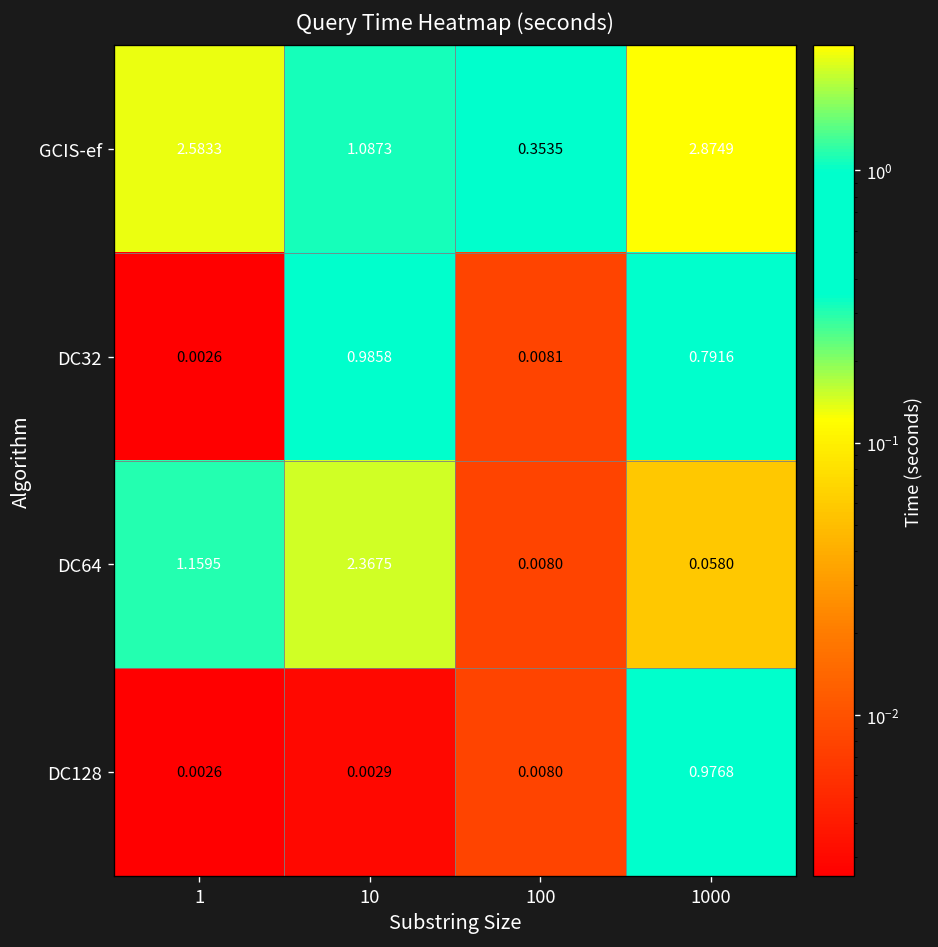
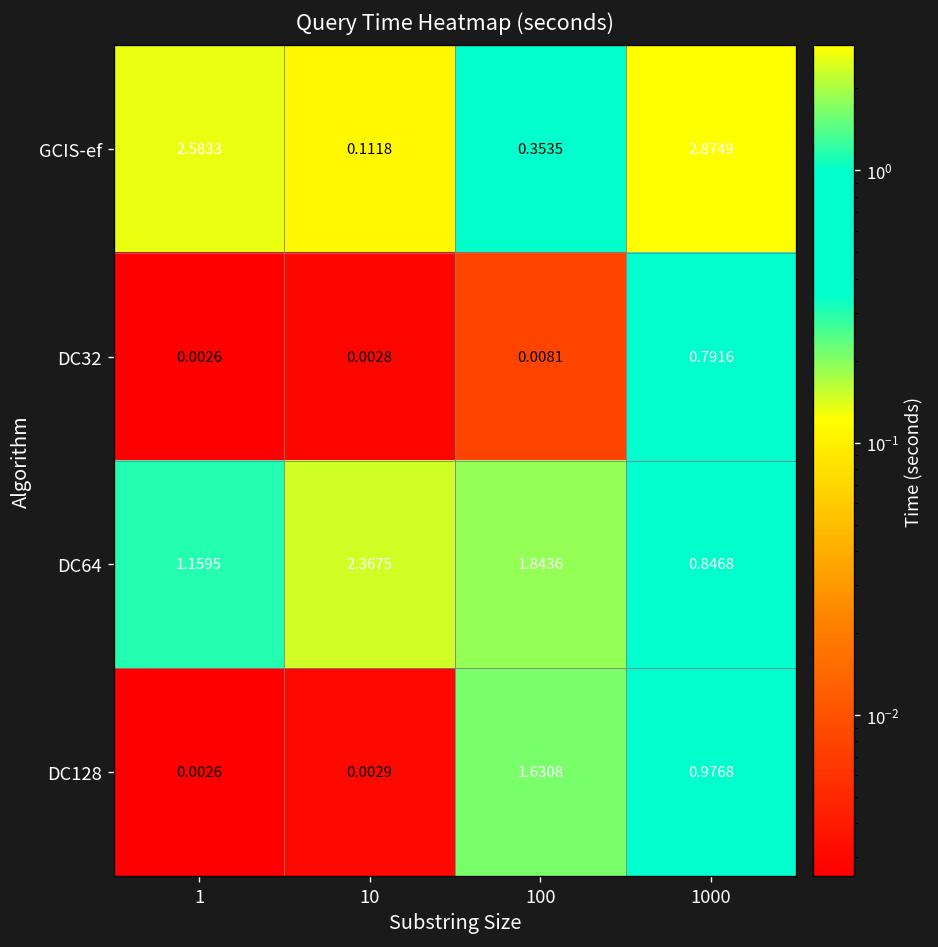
GCIS-ef, 10: 1.0873 -> 0.1118
DC32, 10: 0.9858 -> 0.0028
DC64, 100: 0.0080 -> 1.8436
DC64, 1000: 0.0580 -> 0.8468
DC128, 100: 0.0080 -> 1.6308
